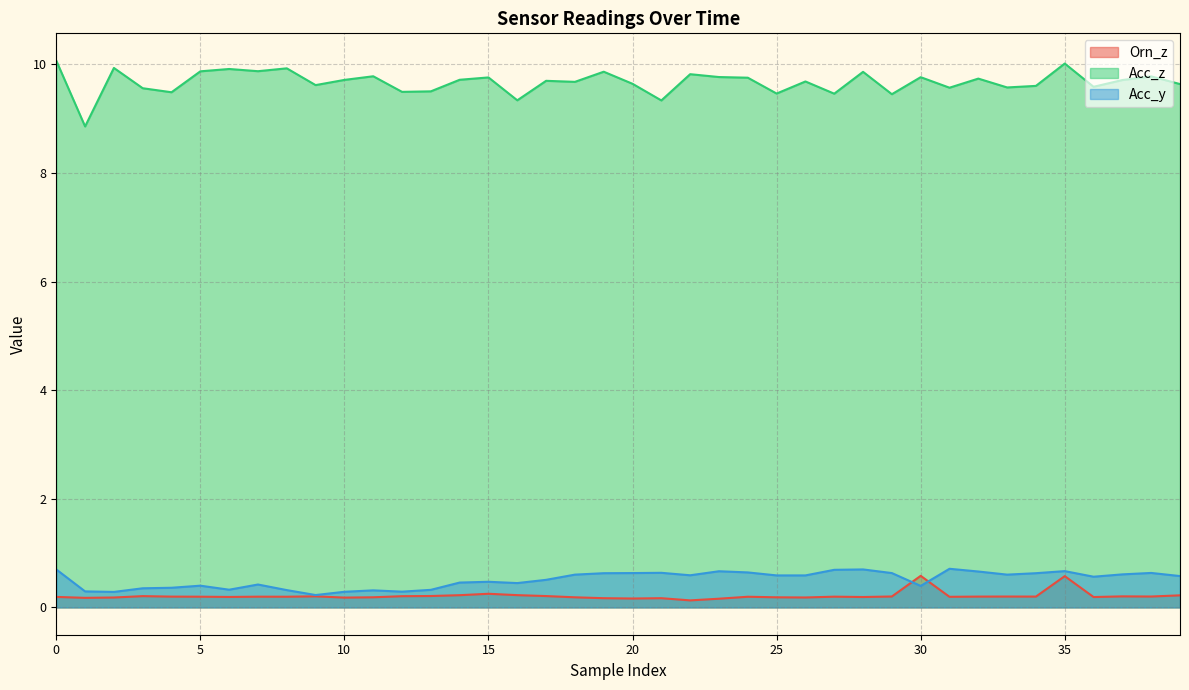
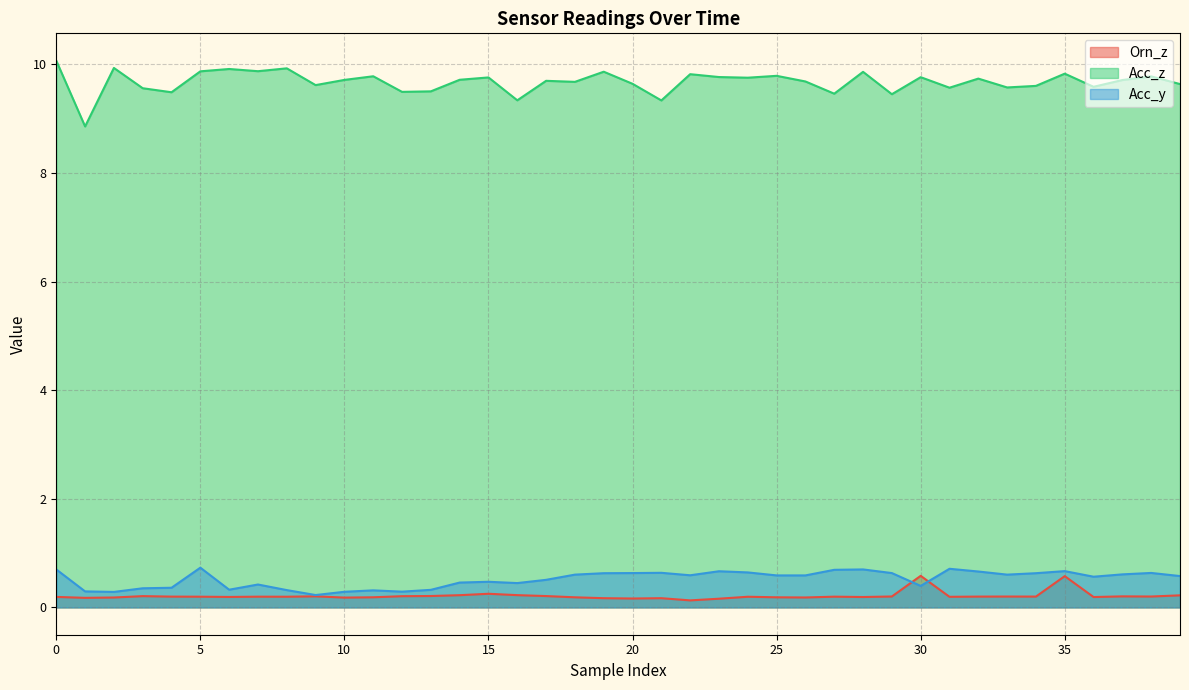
Acc_y, 5: 0.4 -> 0.7
Acc_z, 25: 9.5 -> 9.8
Acc_z, 35: 10.0 -> 9.8
